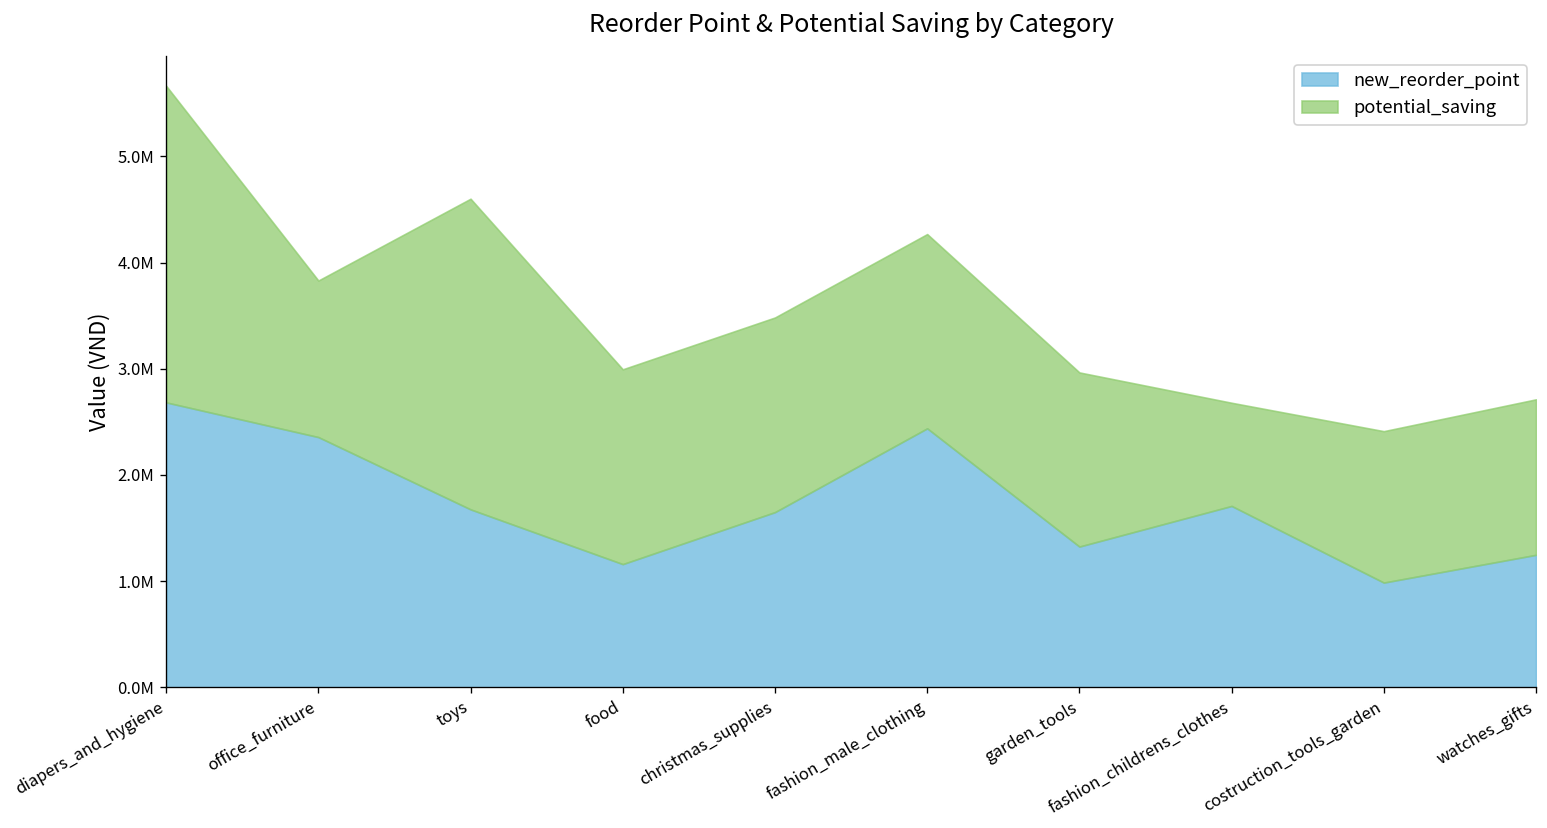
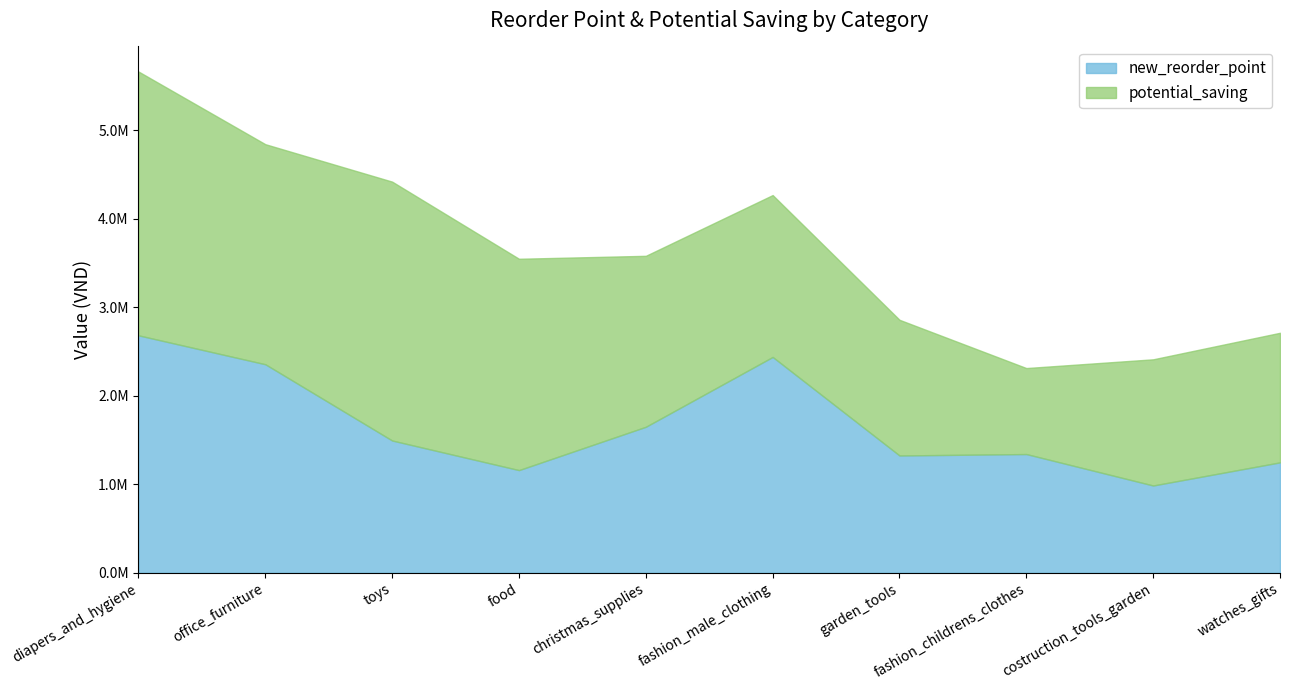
potential_saving, office_furniture: 1500000 -> 2500000
new_reorder_point, toys: 1700000 -> 1500000
potential_saving, food: 1800000 -> 2400000
potential_saving, christmas_supplies: 1800000 -> 1900000
potential_saving, garden_tools: 1600000 -> 1500000
new_reorder_point, fashion_childrens_clothes: 1700000 -> 1300000
